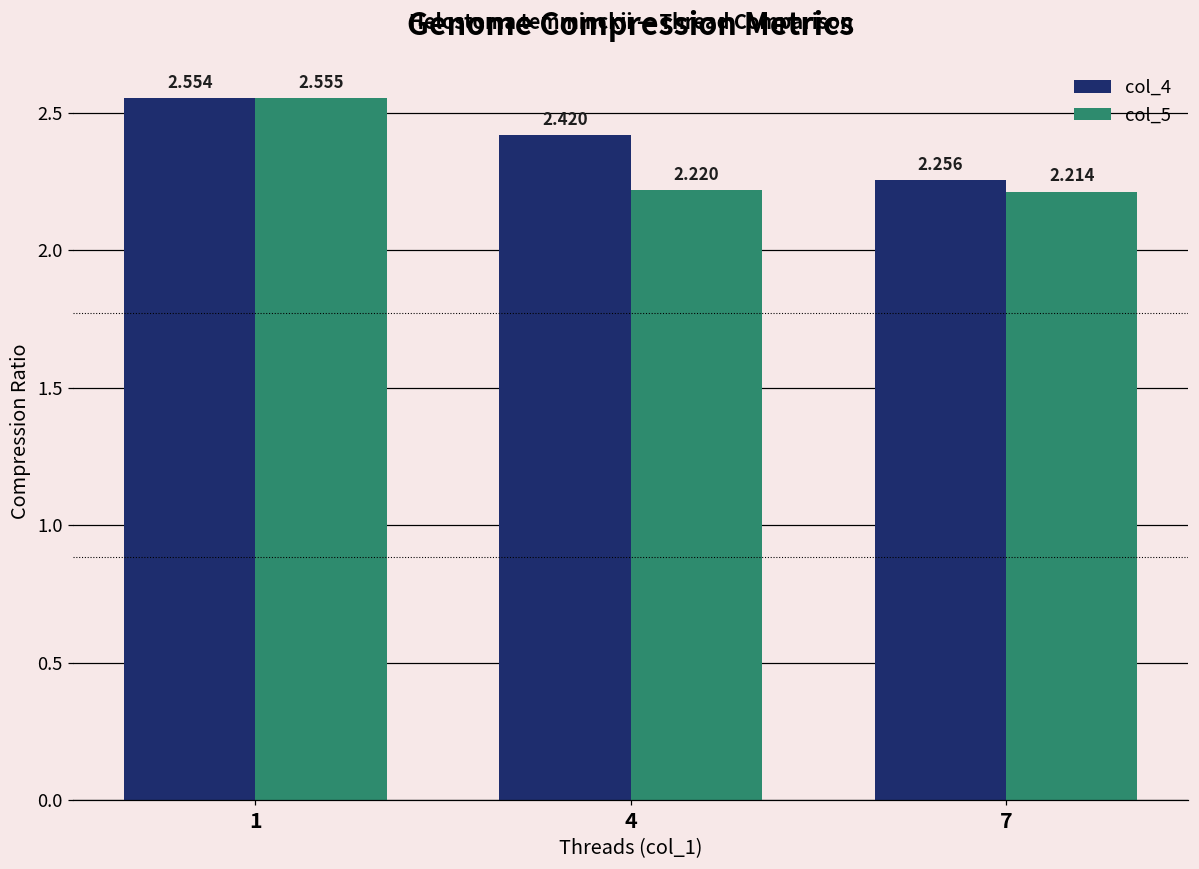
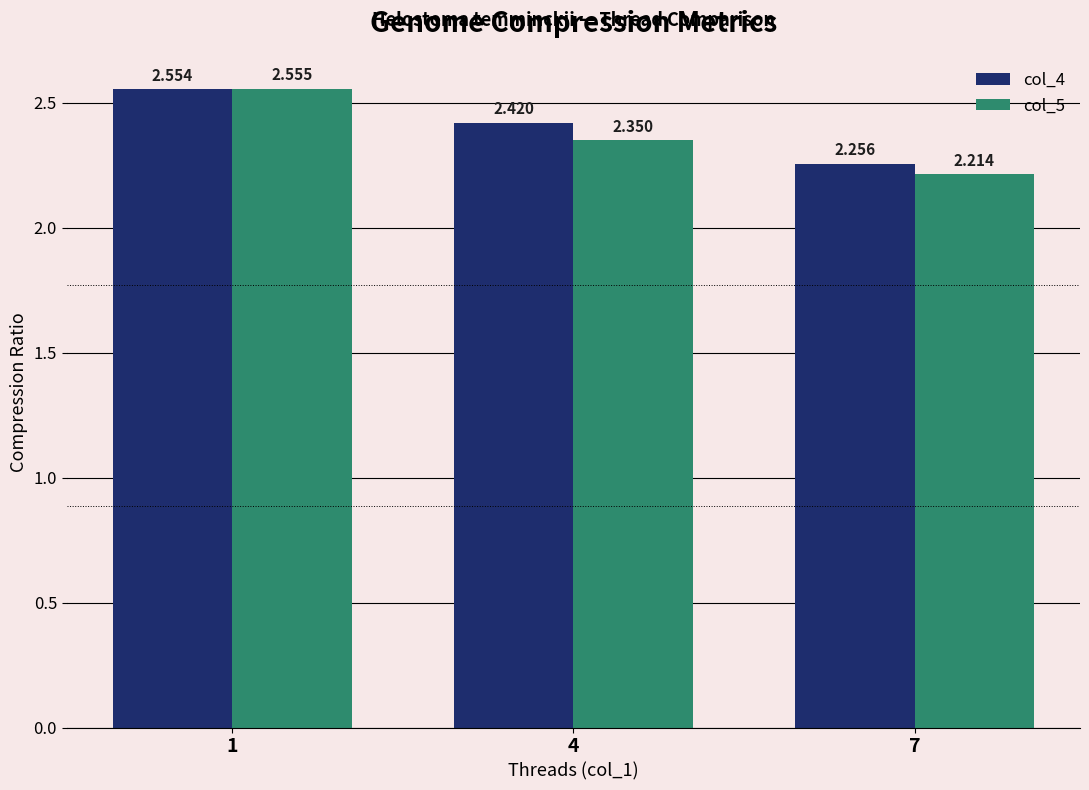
col_5, 4: 2.220 -> 2.350
